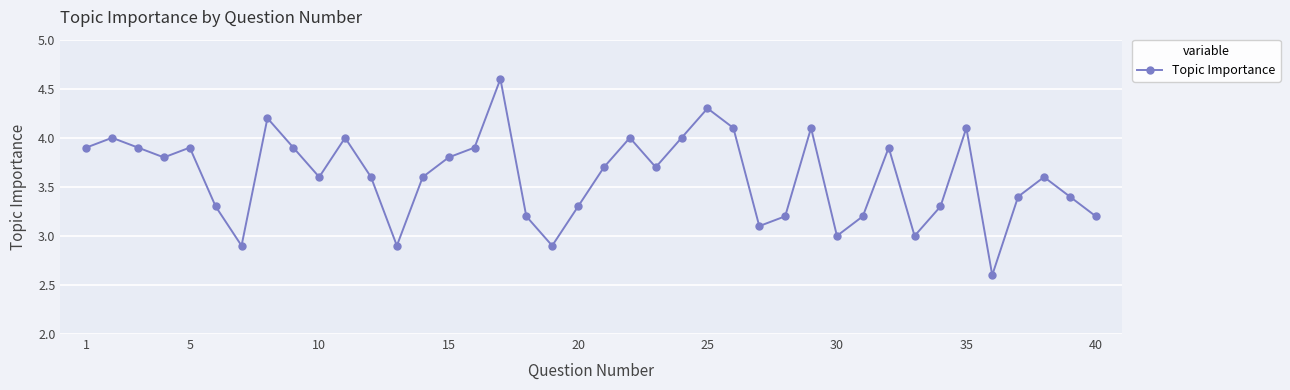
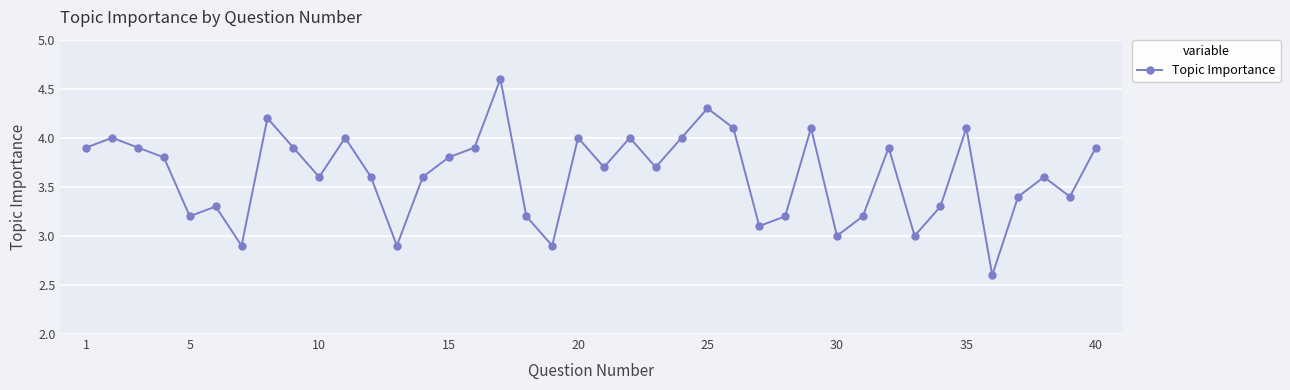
5: 3.9 -> 3.2
20: 3.3 -> 4.0
40: 3.2 -> 3.9
